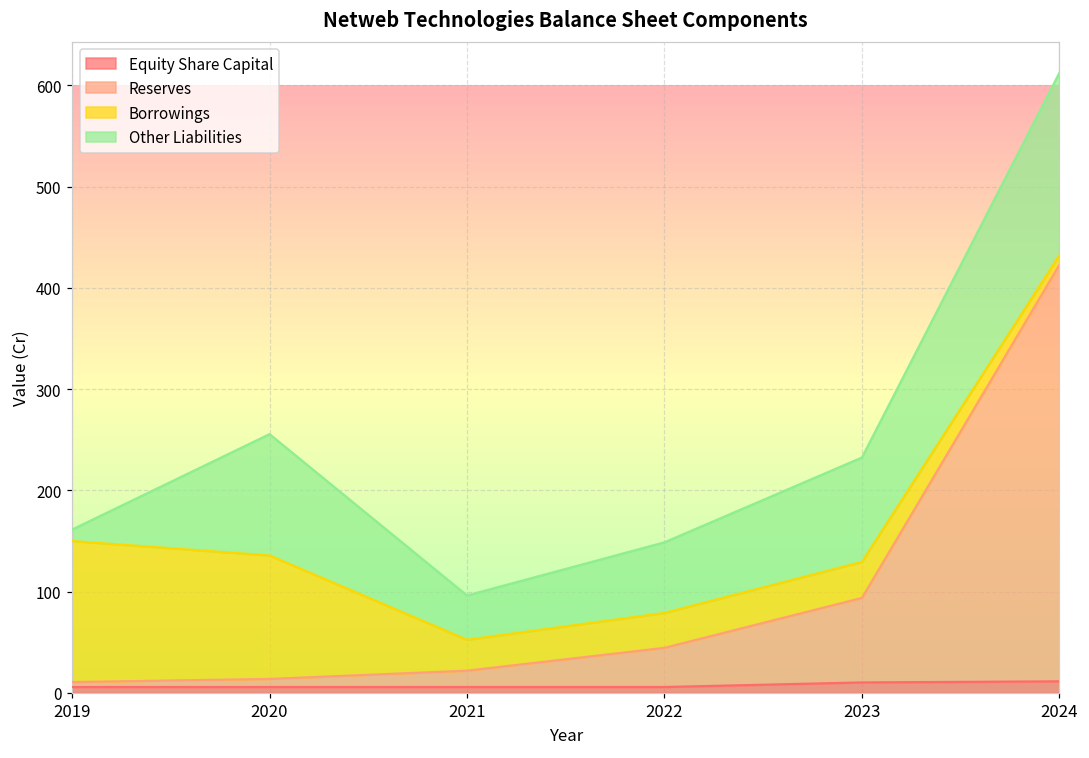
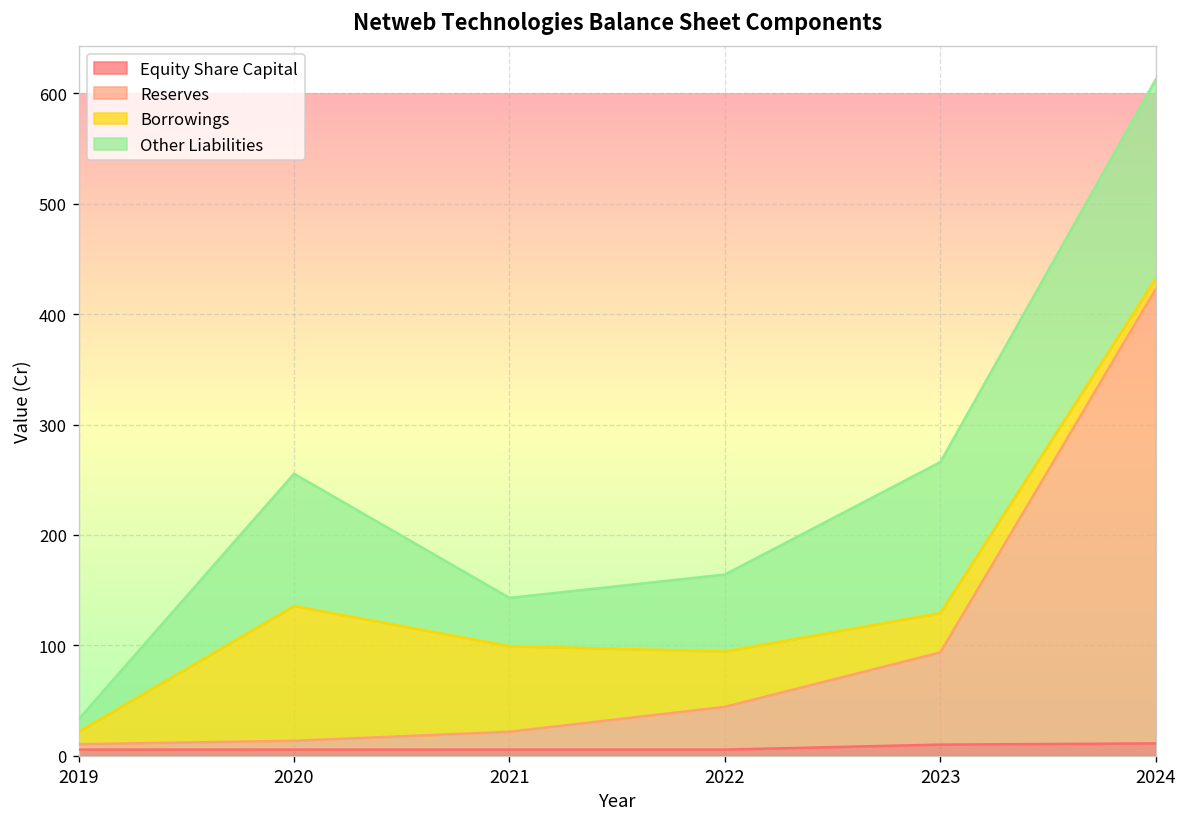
Borrowings, 2019: 140 -> 10
Borrowings, 2021: 30 -> 80
Borrowings, 2022: 30 -> 50
Other Liabilities, 2023: 100 -> 140
